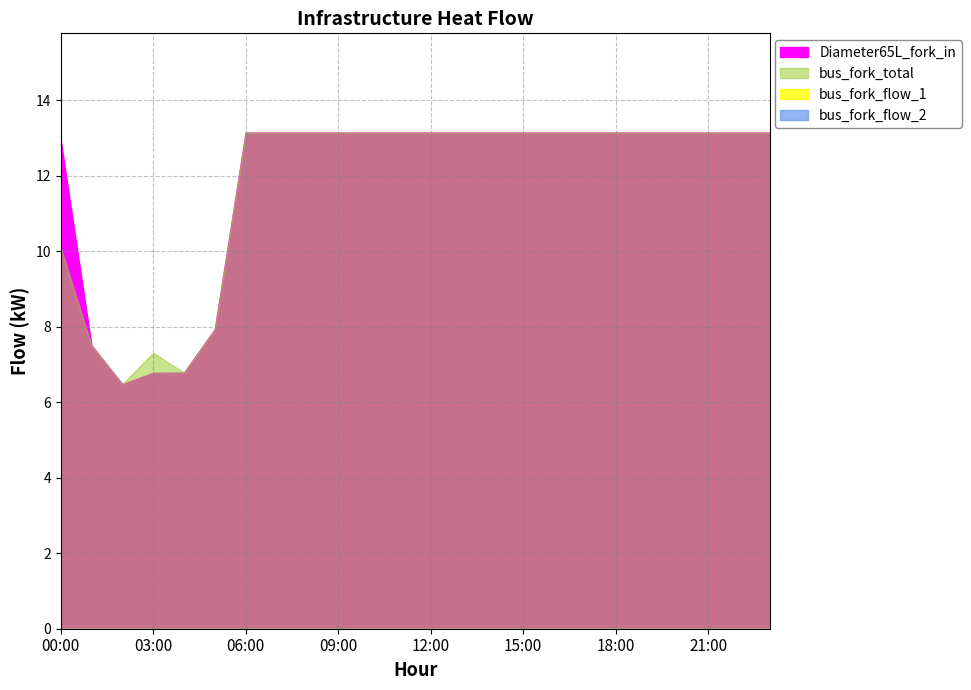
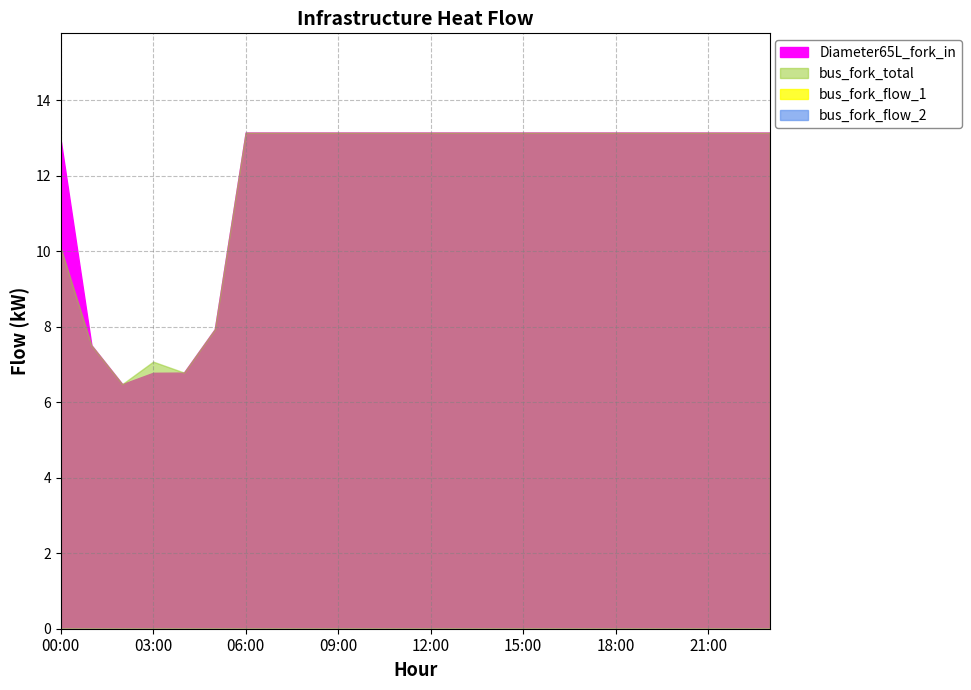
bus_fork_total, 03:00: 7.3 -> 7.1
